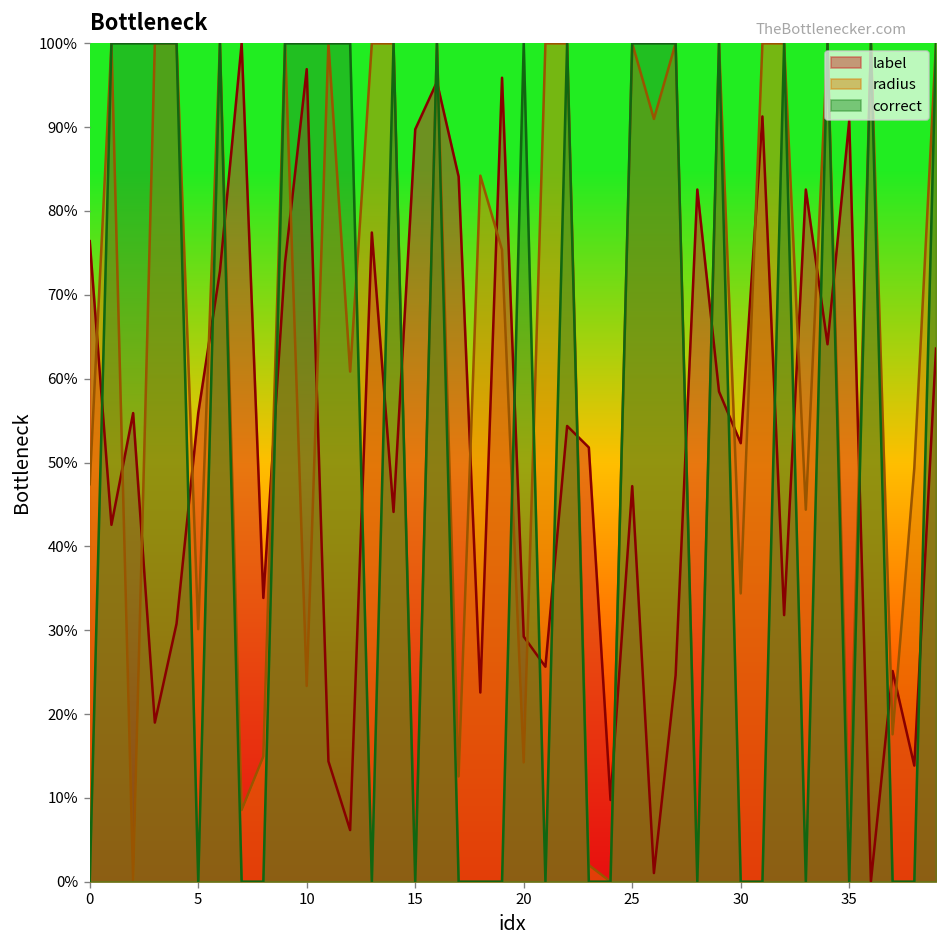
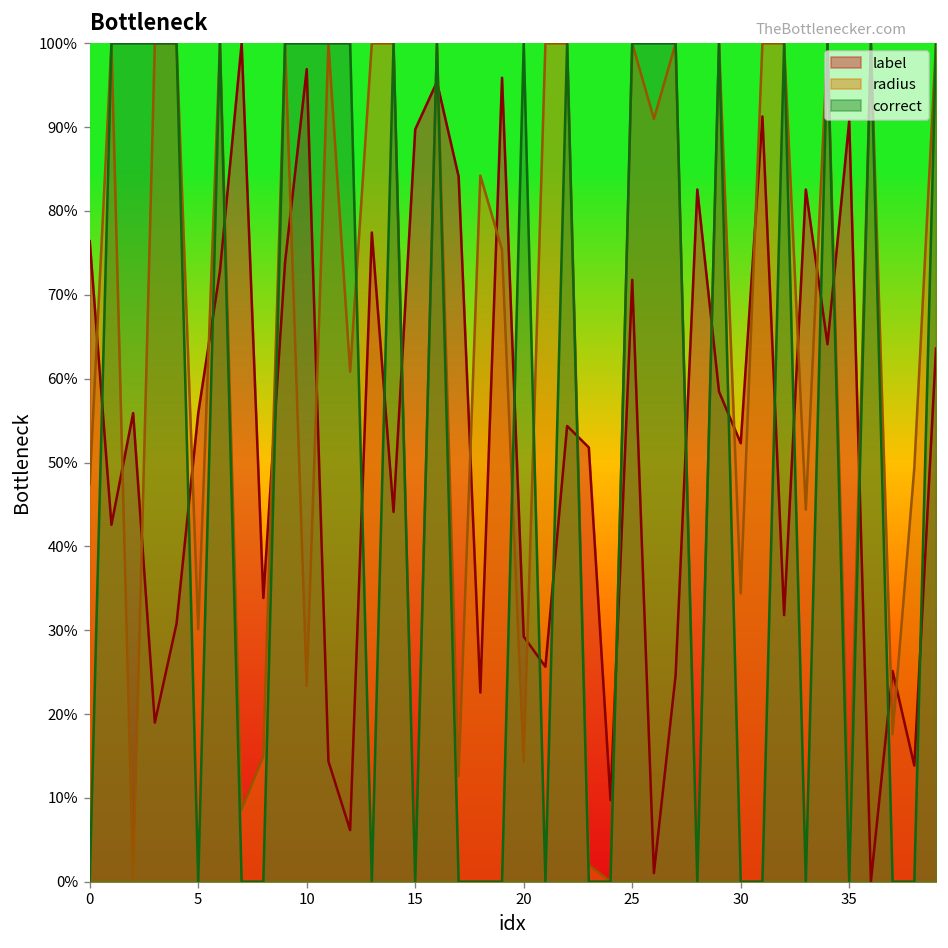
label, 25: 47% -> 72%
